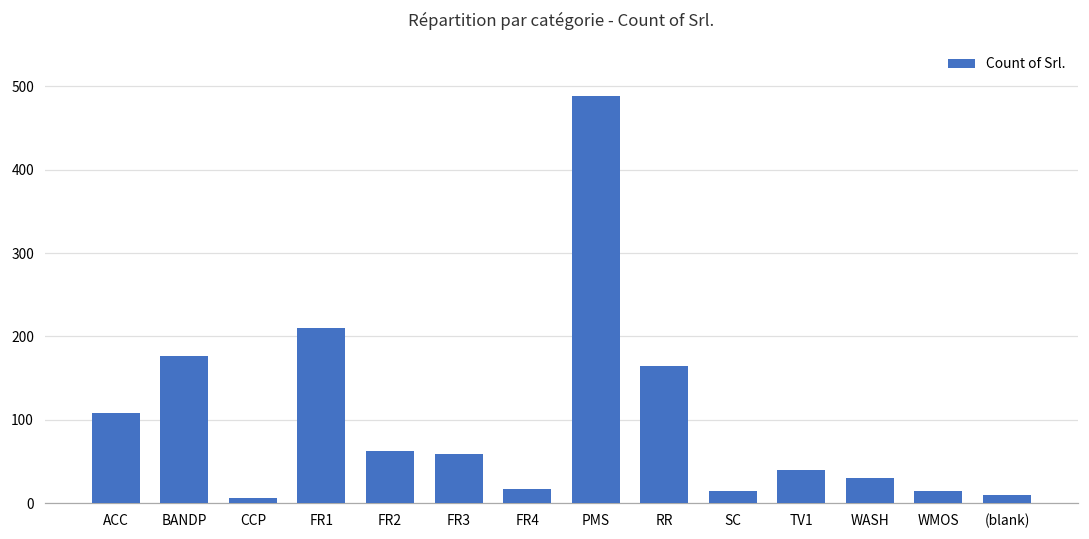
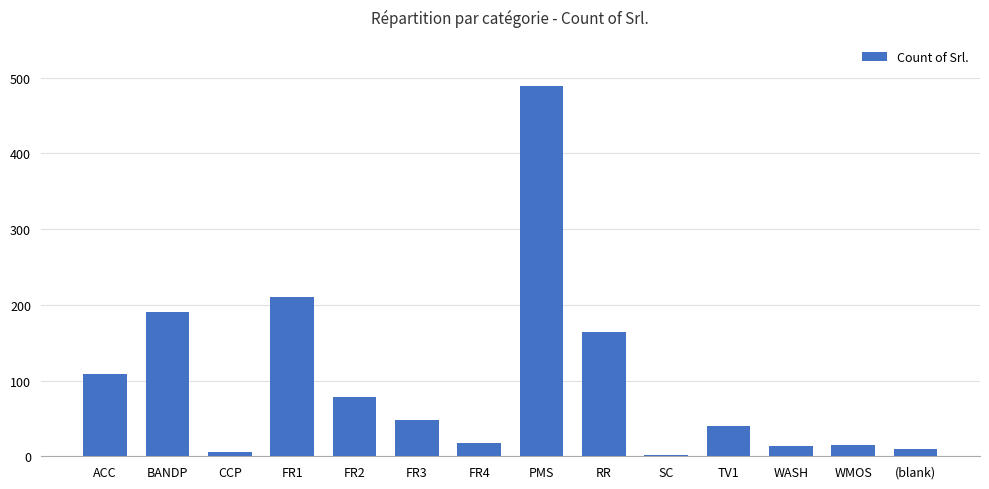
BANDP: 180 -> 190
FR2: 60 -> 80
FR3: 60 -> 50
SC: 10 -> 0
WASH: 30 -> 10
